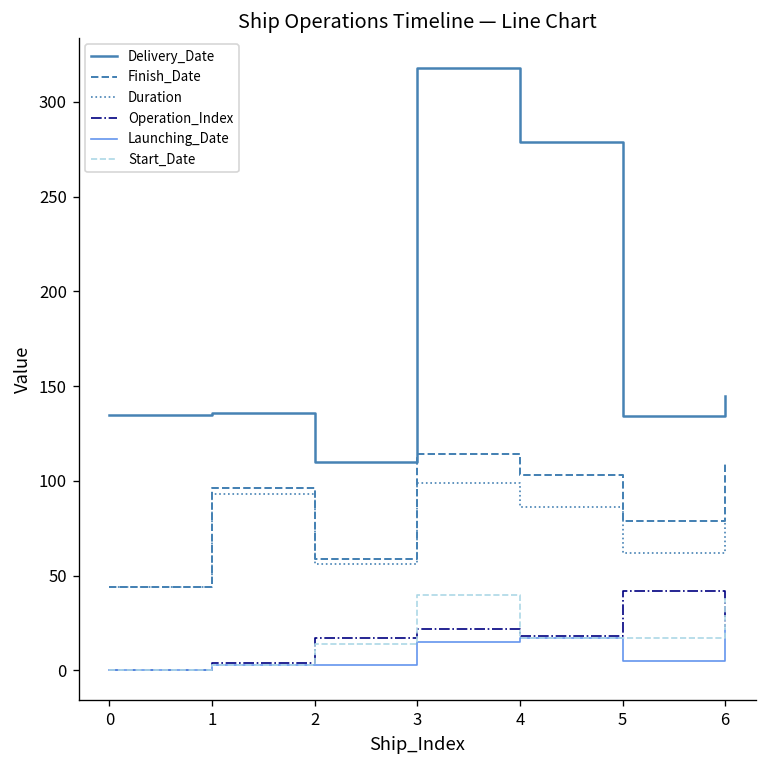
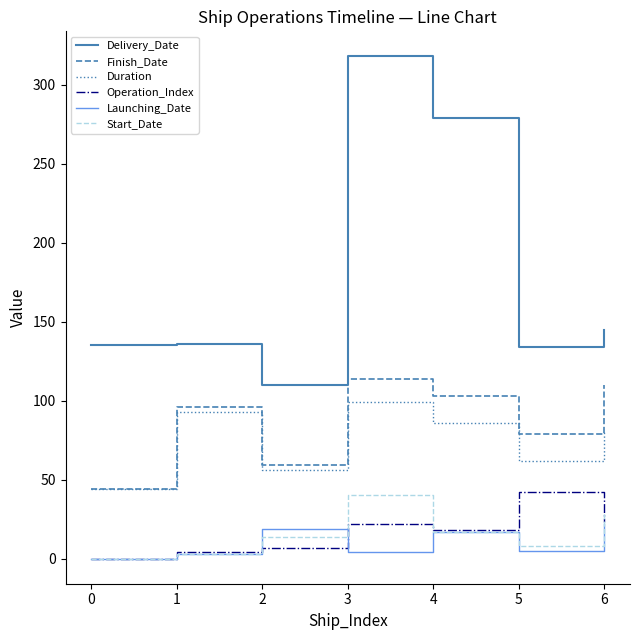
Operation_Index, 2: 17 -> 7
Launching_Date, 2: 3 -> 19
Launching_Date, 3: 15 -> 4
Start_Date, 5: 17 -> 8
Start_Date, 6: 38 -> 29
